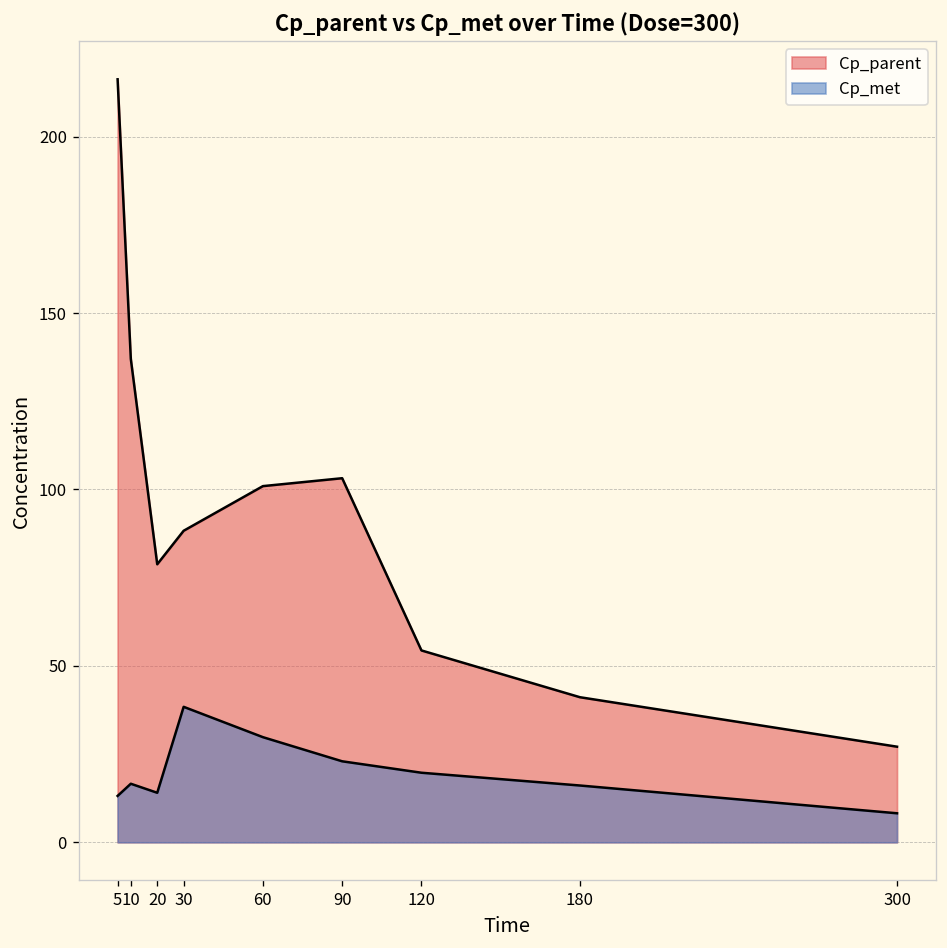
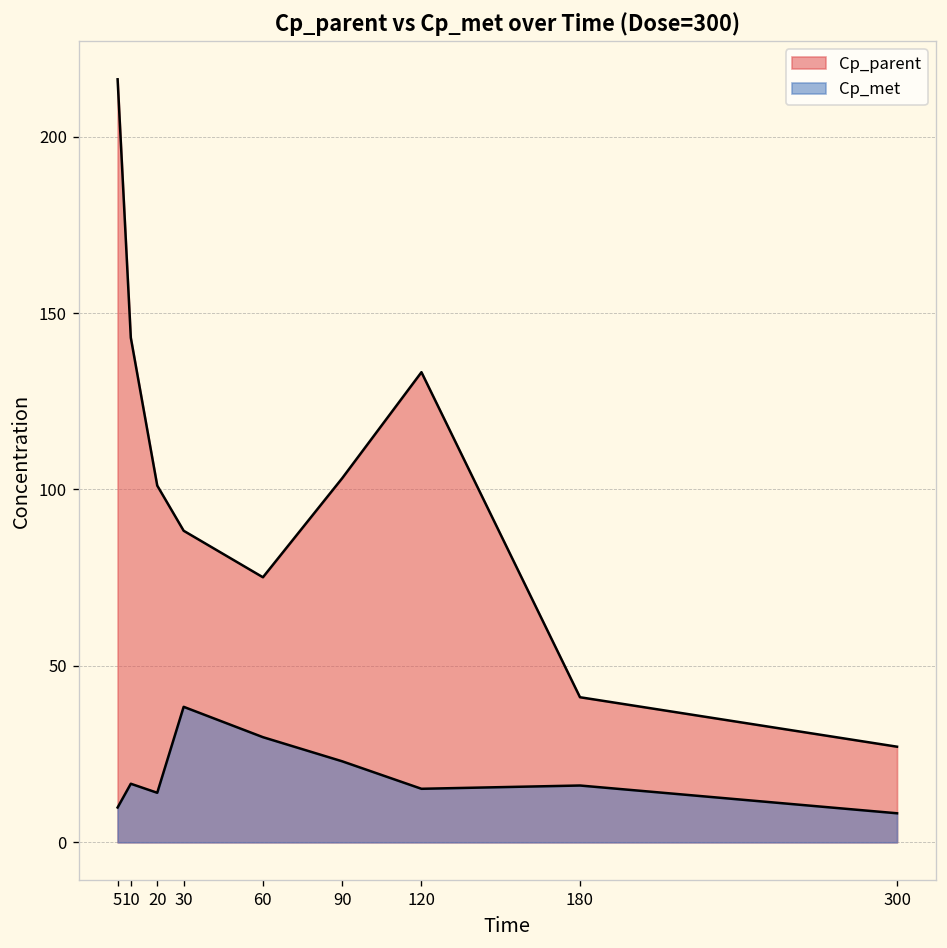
Cp_met, 5: 13 -> 10
Cp_parent, 10: 137 -> 143
Cp_parent, 20: 79 -> 101
Cp_parent, 60: 101 -> 75
Cp_parent, 120: 54 -> 133
Cp_met, 120: 20 -> 15
